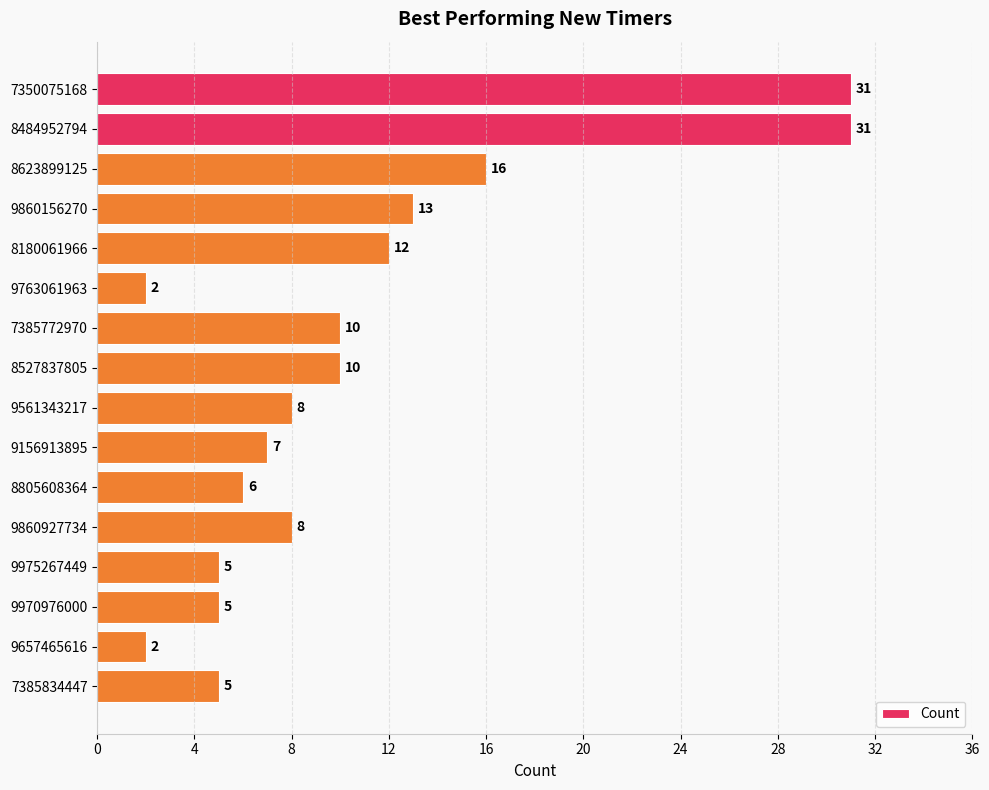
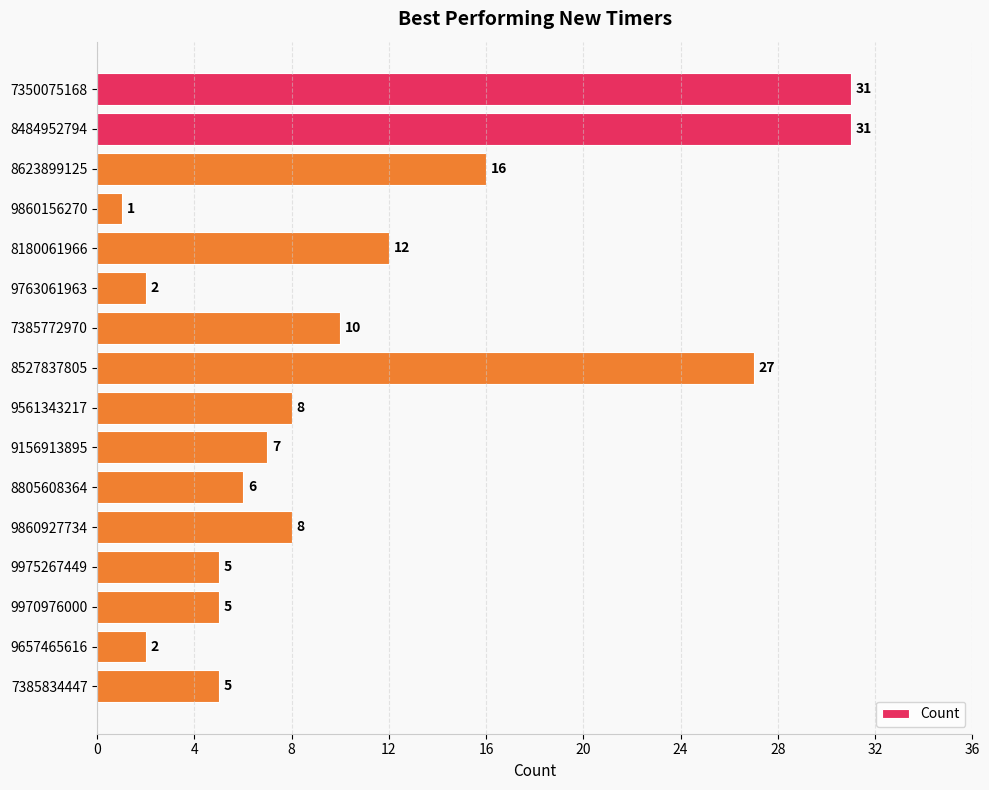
9860156270: 13 -> 1
8527837805: 10 -> 27
